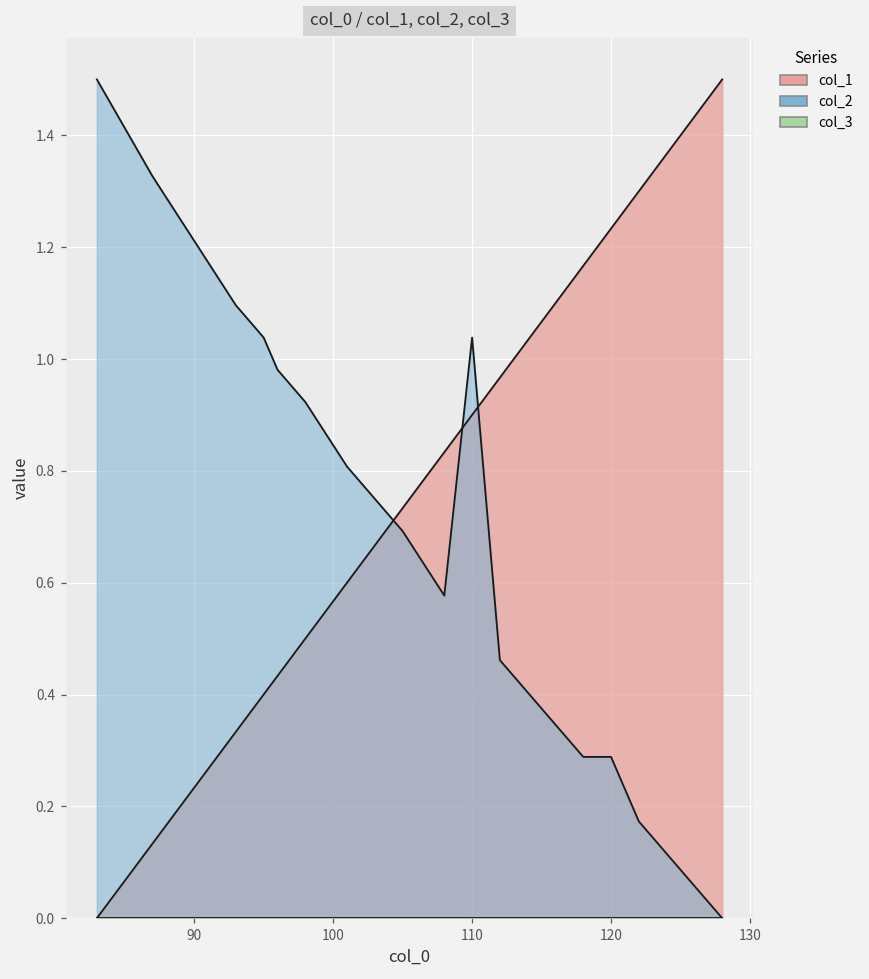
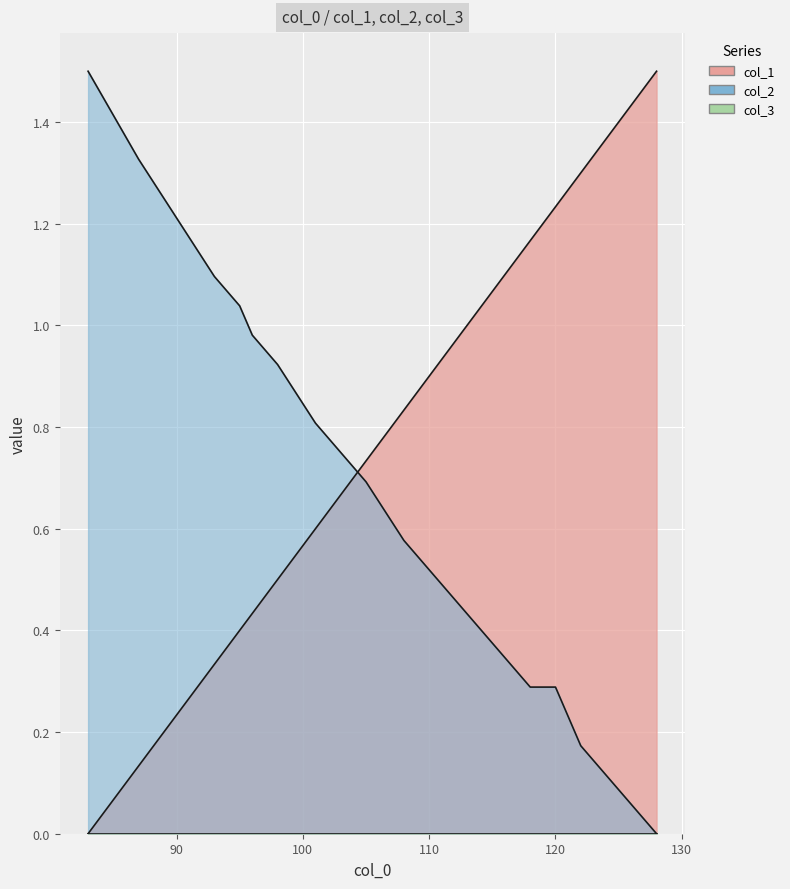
col_2, 110: 1.04 -> 0.52
